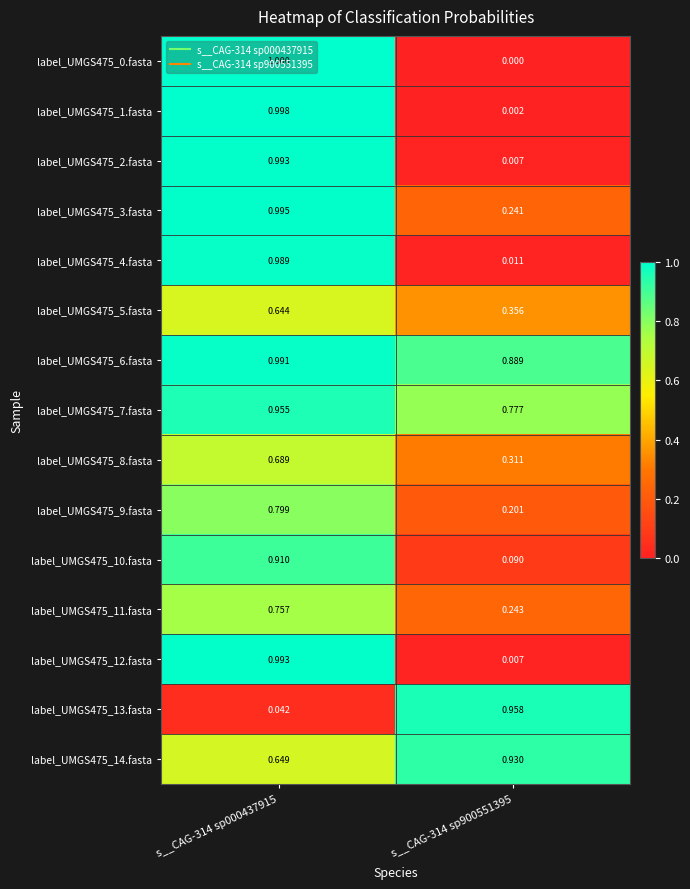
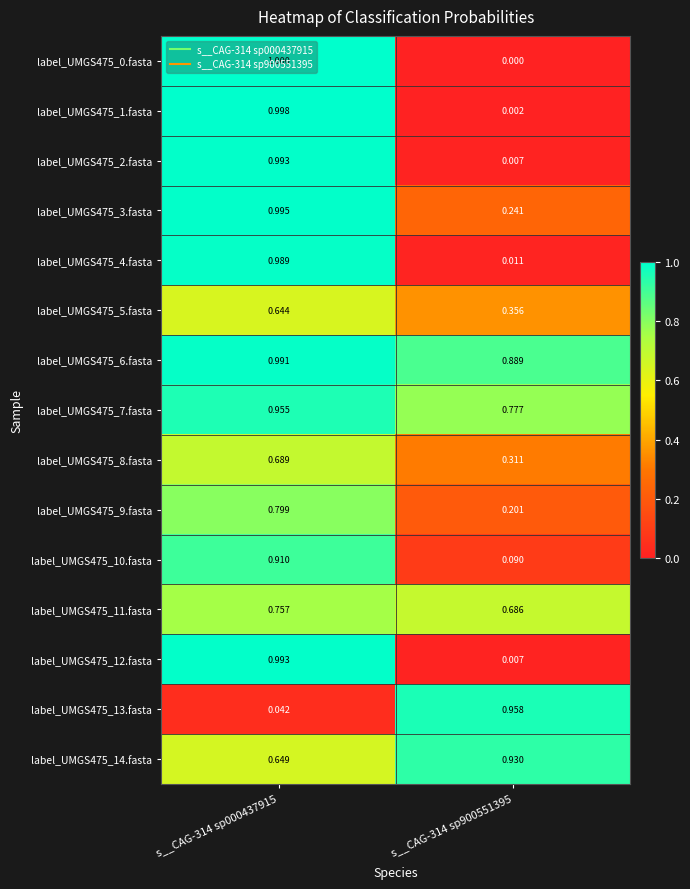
label_UMGS475_11.fasta, s__CAG-314 sp900551395: 0.243 -> 0.686
